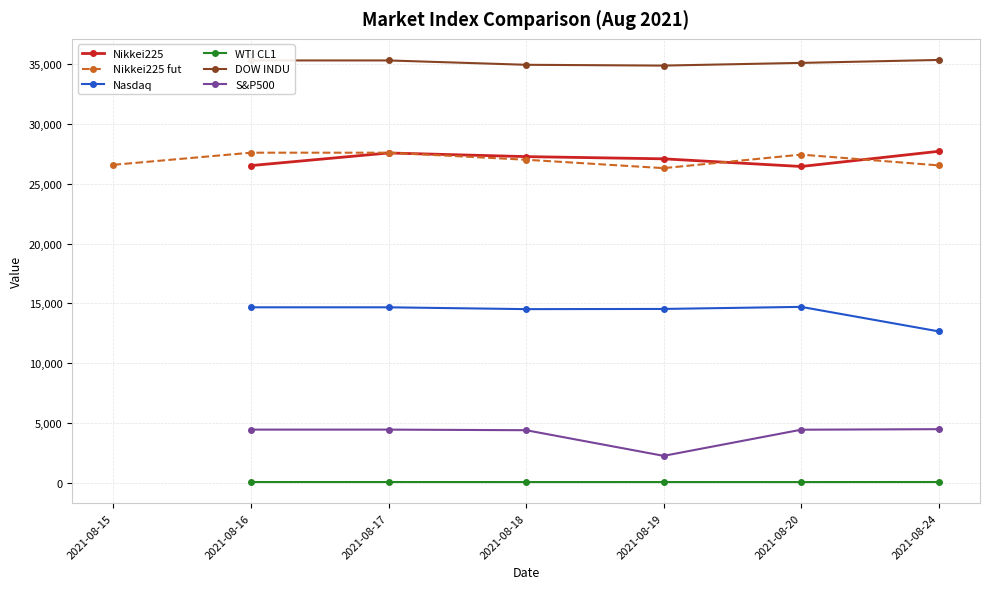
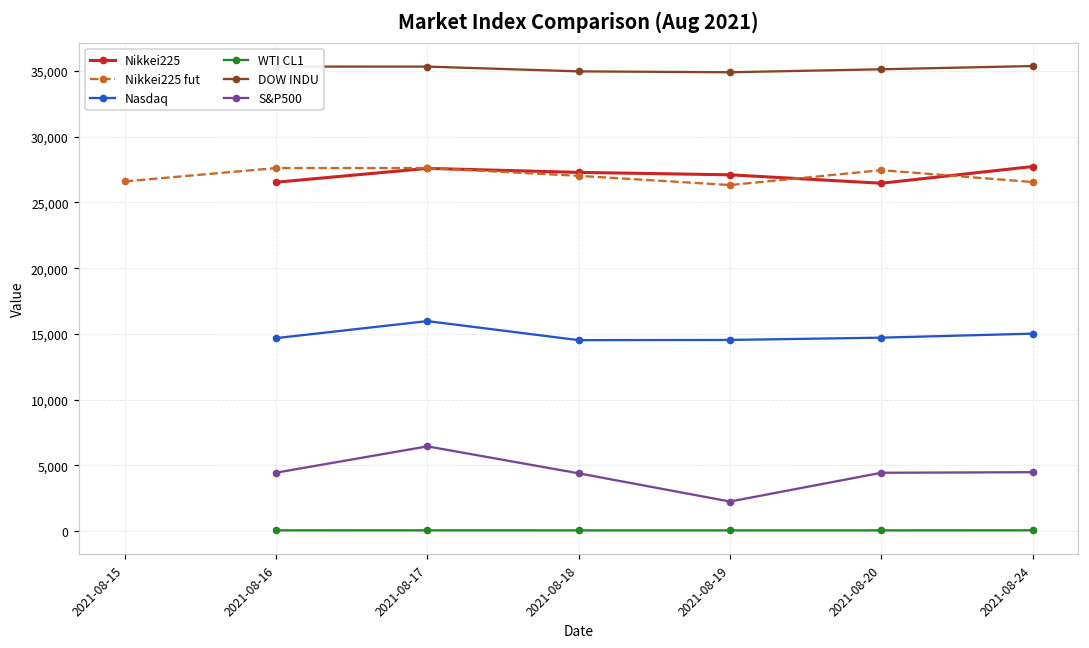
Nasdaq, 2021-08-17: 14,700 -> 16,000
S&P500, 2021-08-17: 4,400 -> 6,500
Nasdaq, 2021-08-24: 12,700 -> 15,000
